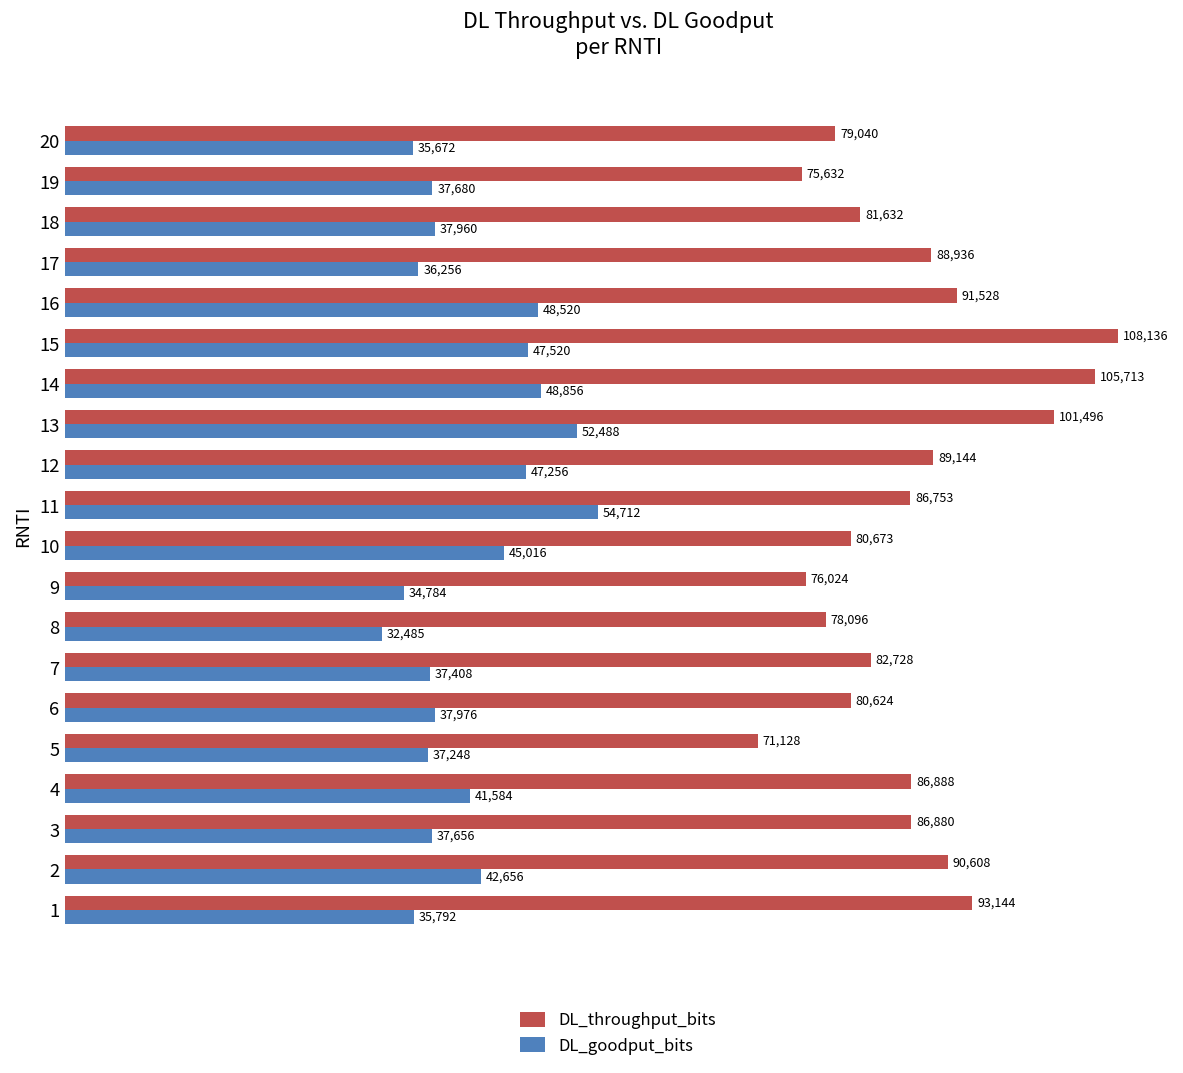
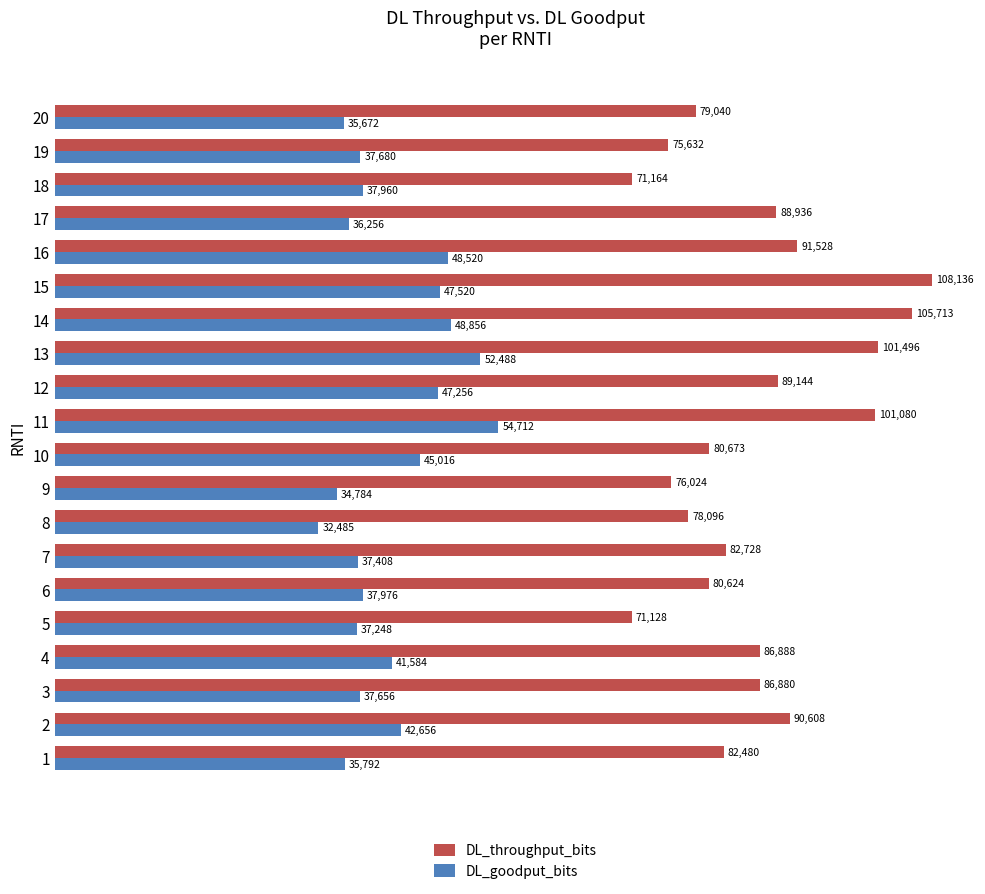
DL_throughput_bits, 18: 81,632 -> 71,164
DL_throughput_bits, 11: 86,753 -> 101,080
DL_throughput_bits, 1: 93,144 -> 82,480
